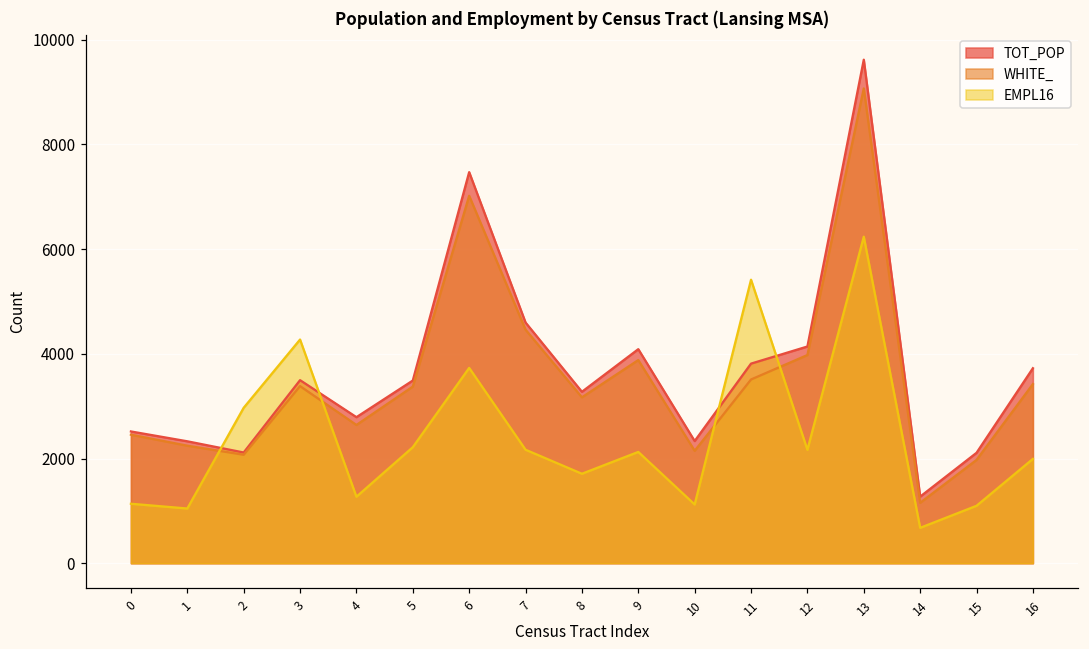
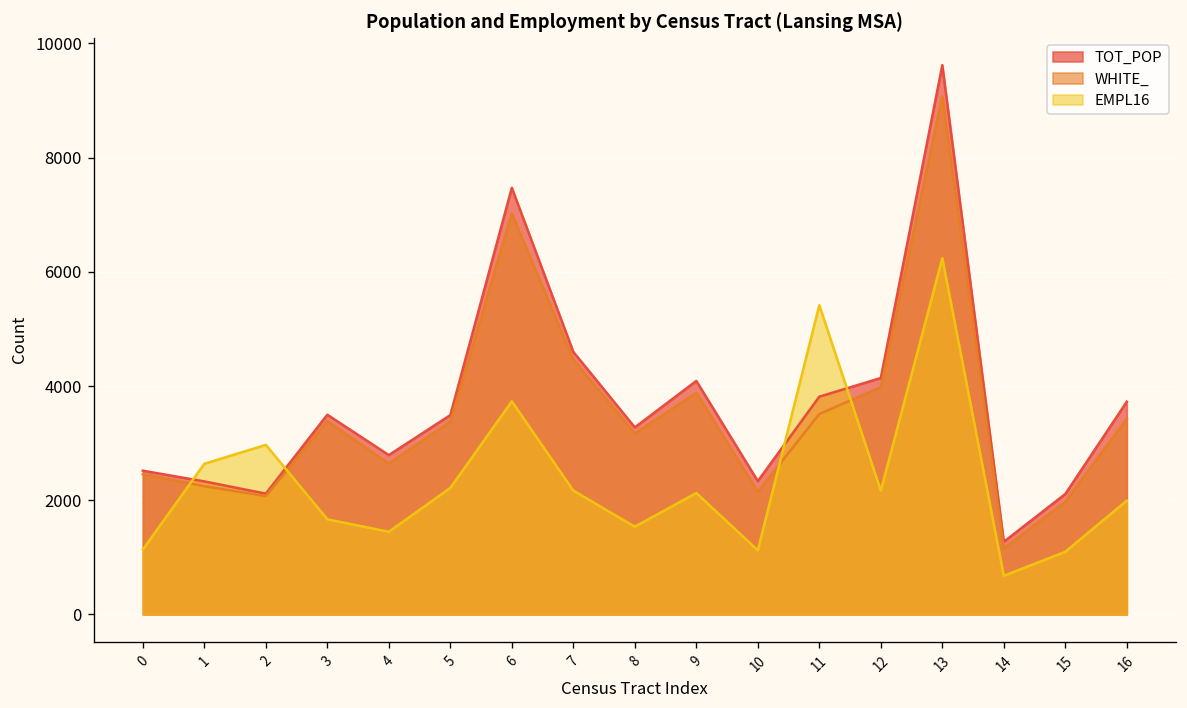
EMPL16, 1: 1000 -> 2600
EMPL16, 3: 4300 -> 1700
EMPL16, 4: 1300 -> 1400
EMPL16, 8: 1700 -> 1500
